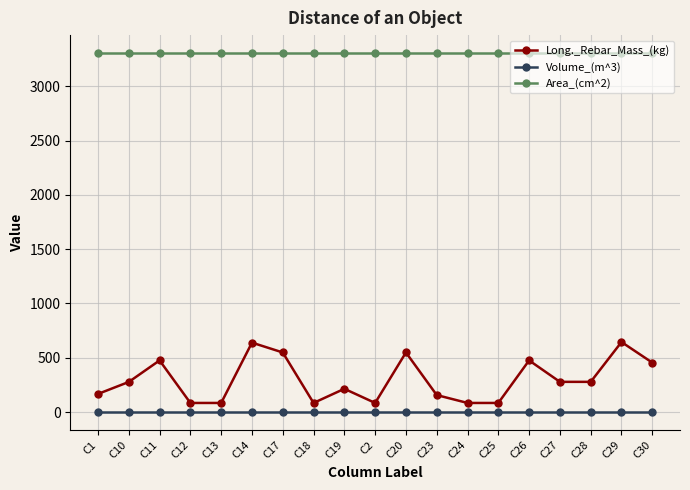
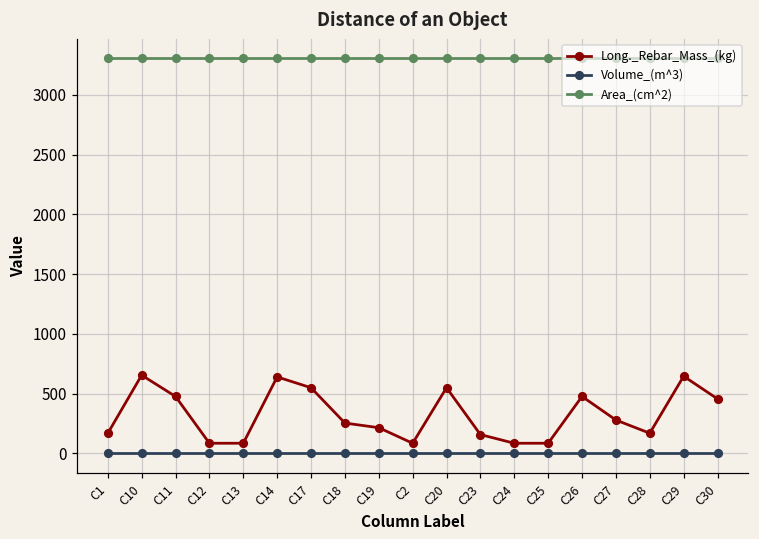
Long._Rebar_Mass_(kg), C10: 280 -> 650
Long._Rebar_Mass_(kg), C18: 80 -> 250
Long._Rebar_Mass_(kg), C28: 280 -> 170
